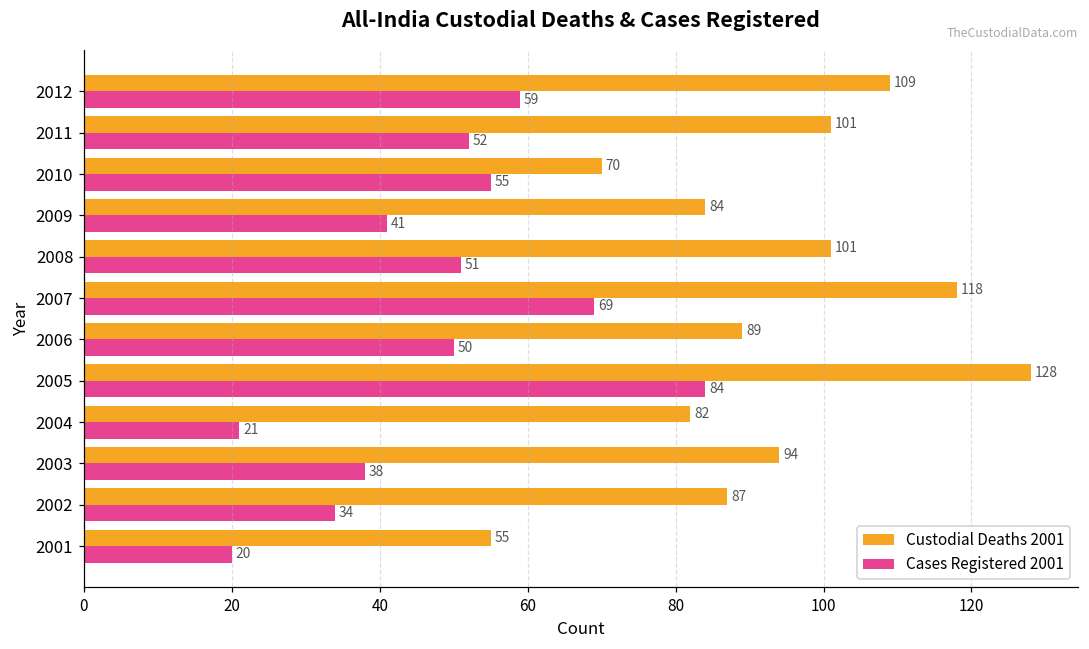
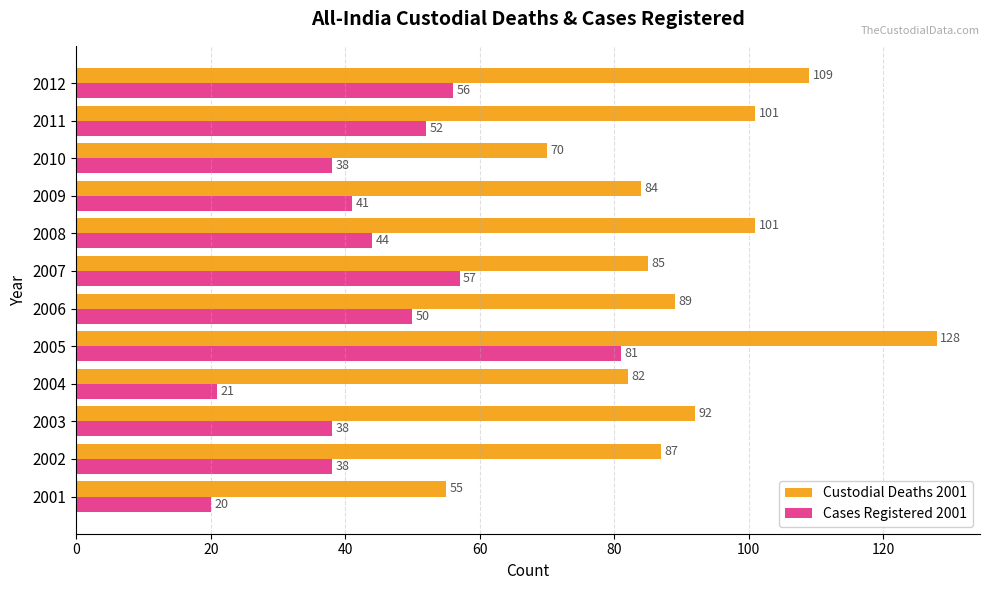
Cases Registered 2001, 2012: 59 -> 56
Cases Registered 2001, 2010: 55 -> 38
Cases Registered 2001, 2008: 51 -> 44
Custodial Deaths 2001, 2007: 118 -> 85
Cases Registered 2001, 2007: 69 -> 57
Cases Registered 2001, 2005: 84 -> 81
Custodial Deaths 2001, 2003: 94 -> 92
Cases Registered 2001, 2002: 34 -> 38
